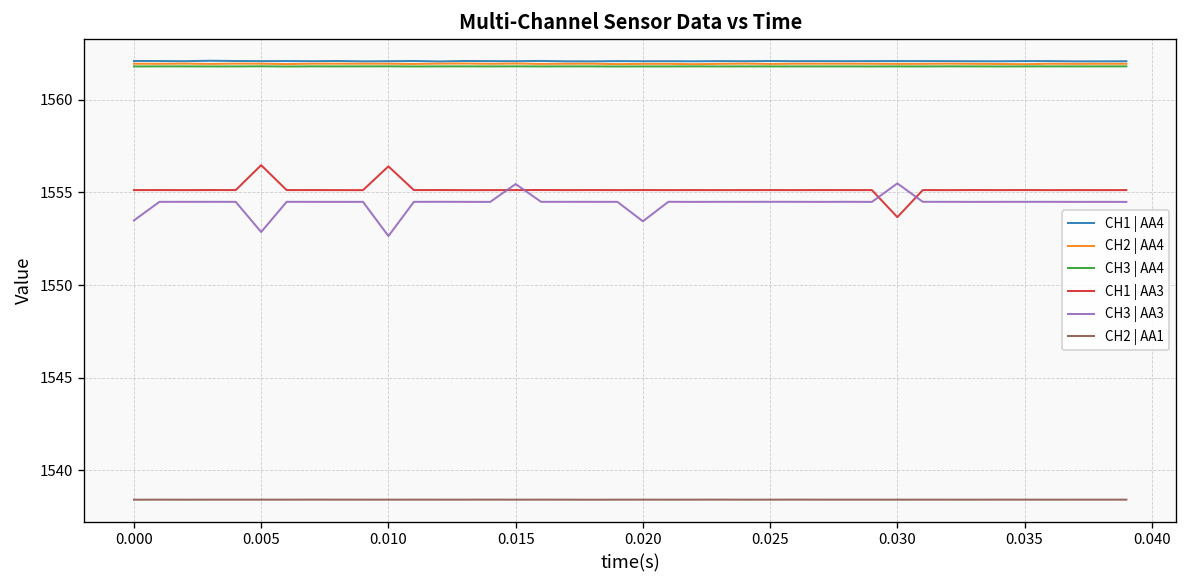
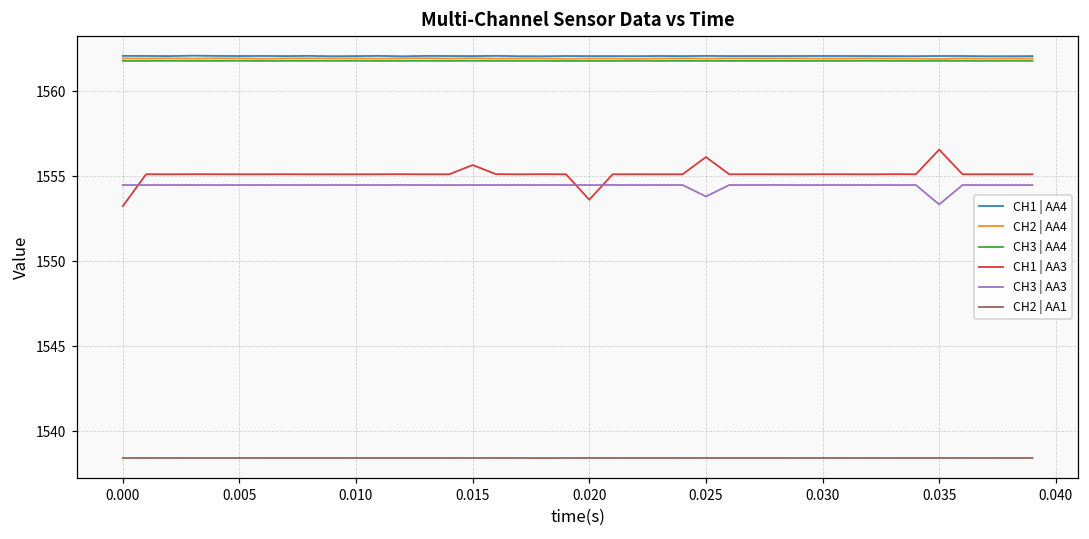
CH1 | AA3, 0.000: 1555.1 -> 1553.2
CH3 | AA3, 0.000: 1553.5 -> 1554.5
CH1 | AA3, 0.005: 1556.5 -> 1555.1
CH3 | AA3, 0.005: 1552.9 -> 1554.5
CH1 | AA3, 0.010: 1556.4 -> 1555.1
CH3 | AA3, 0.010: 1552.6 -> 1554.5
CH1 | AA3, 0.015: 1555.1 -> 1555.7
CH3 | AA3, 0.015: 1555.5 -> 1554.5
CH1 | AA3, 0.020: 1555.1 -> 1553.6
CH3 | AA3, 0.020: 1553.4 -> 1554.5
CH1 | AA3, 0.025: 1555.1 -> 1556.1
CH3 | AA3, 0.025: 1554.5 -> 1553.8
CH1 | AA3, 0.030: 1553.7 -> 1555.1
CH3 | AA3, 0.030: 1555.5 -> 1554.5
CH1 | AA3, 0.035: 1555.1 -> 1556.6
CH3 | AA3, 0.035: 1554.5 -> 1553.3
